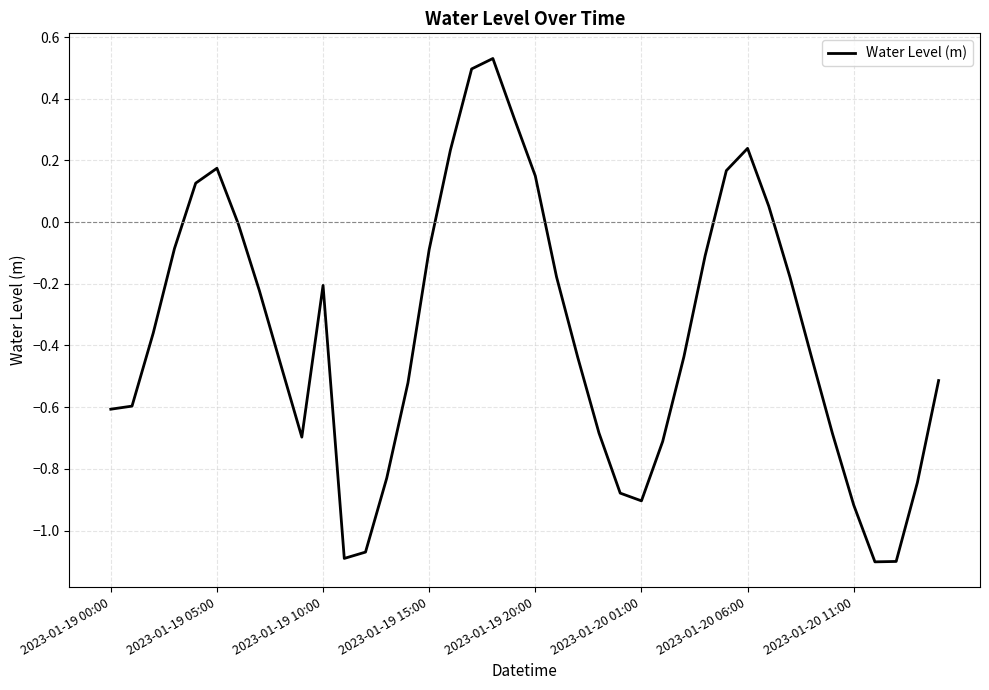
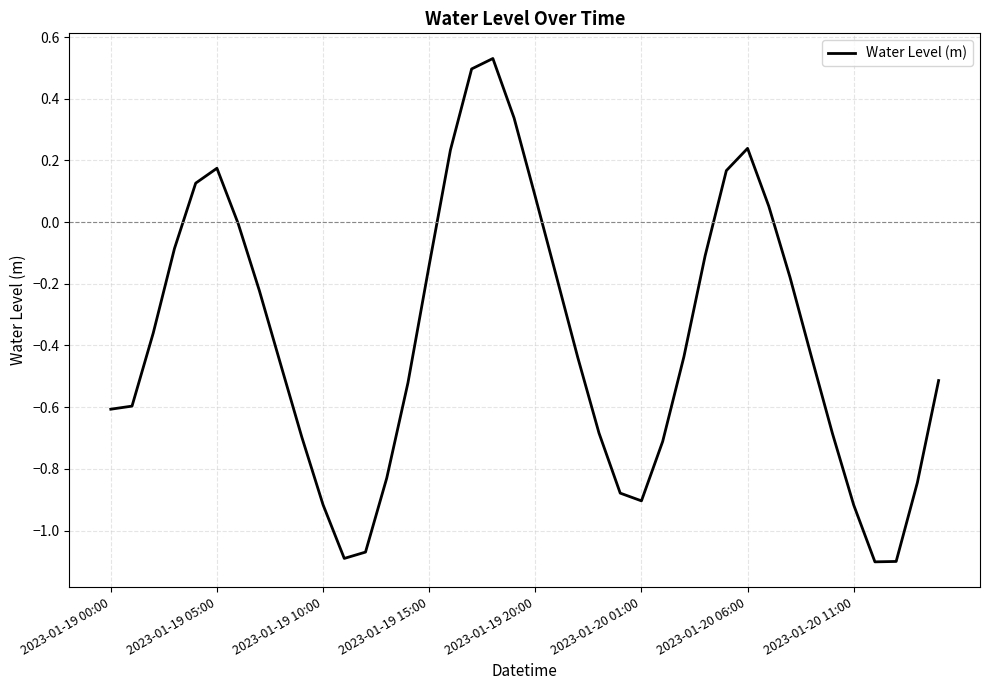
2023-01-19 10:00: -0.21 -> -0.92
2023-01-19 15:00: -0.09 -> -0.14
2023-01-19 20:00: 0.15 -> 0.08
